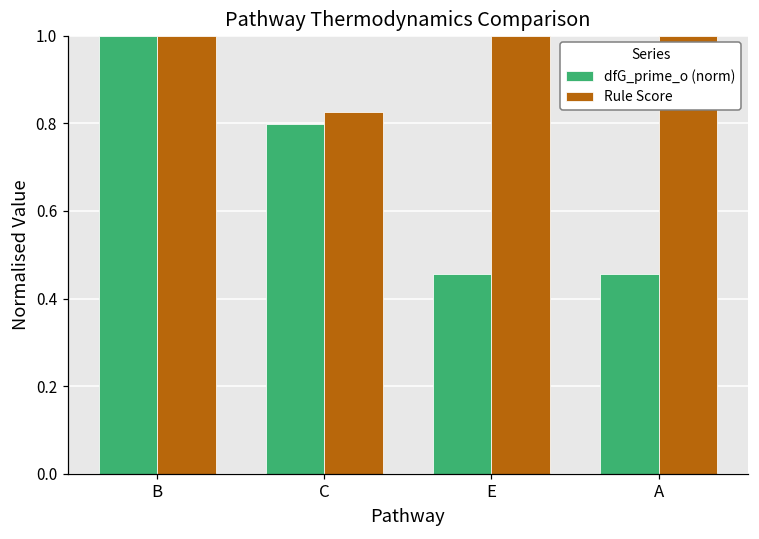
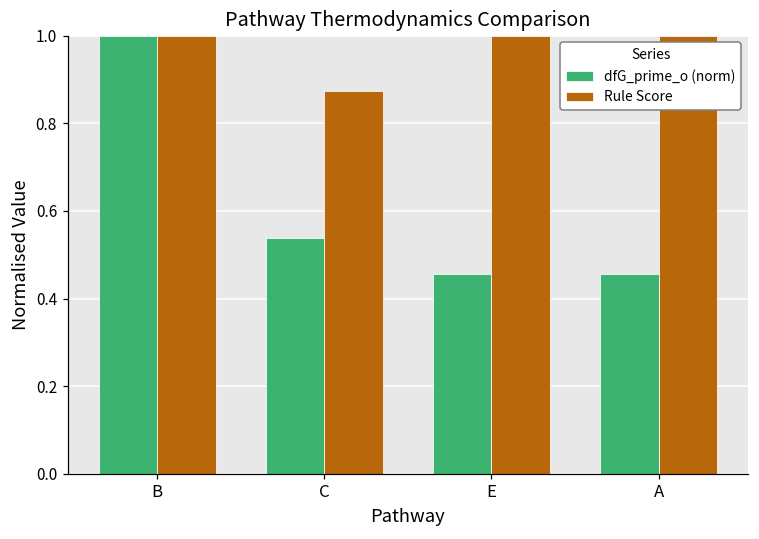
dfG_prime_o (norm), C: 0.80 -> 0.54
Rule Score, C: 0.83 -> 0.87
